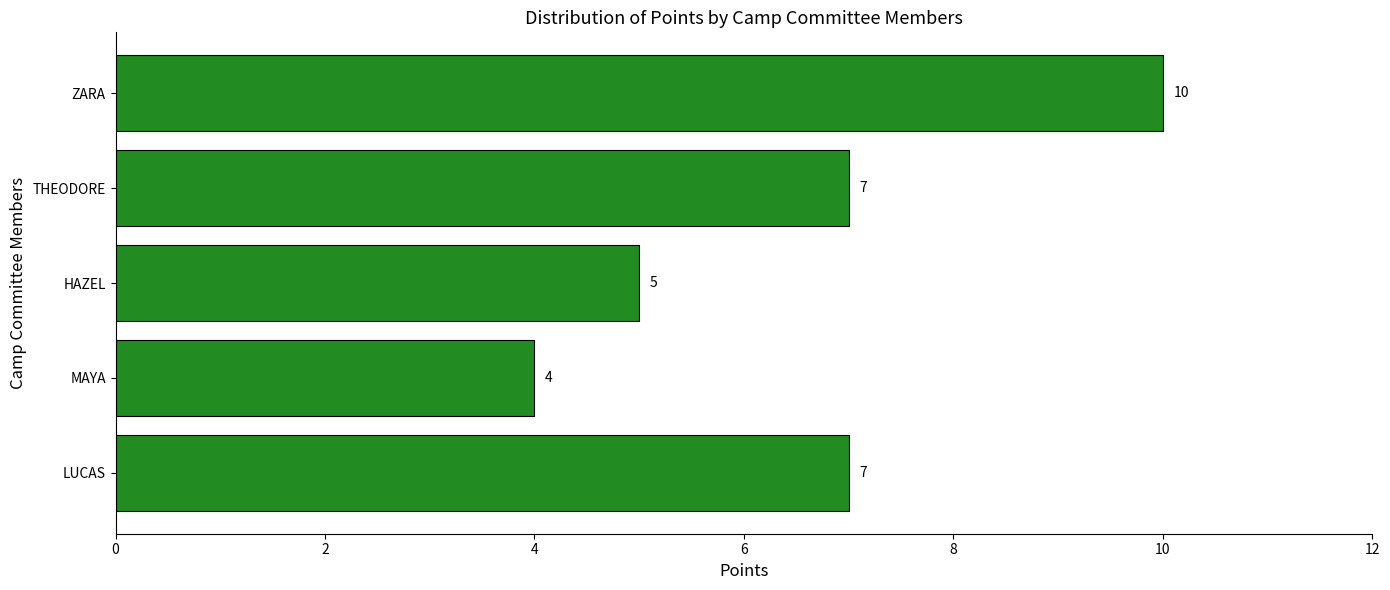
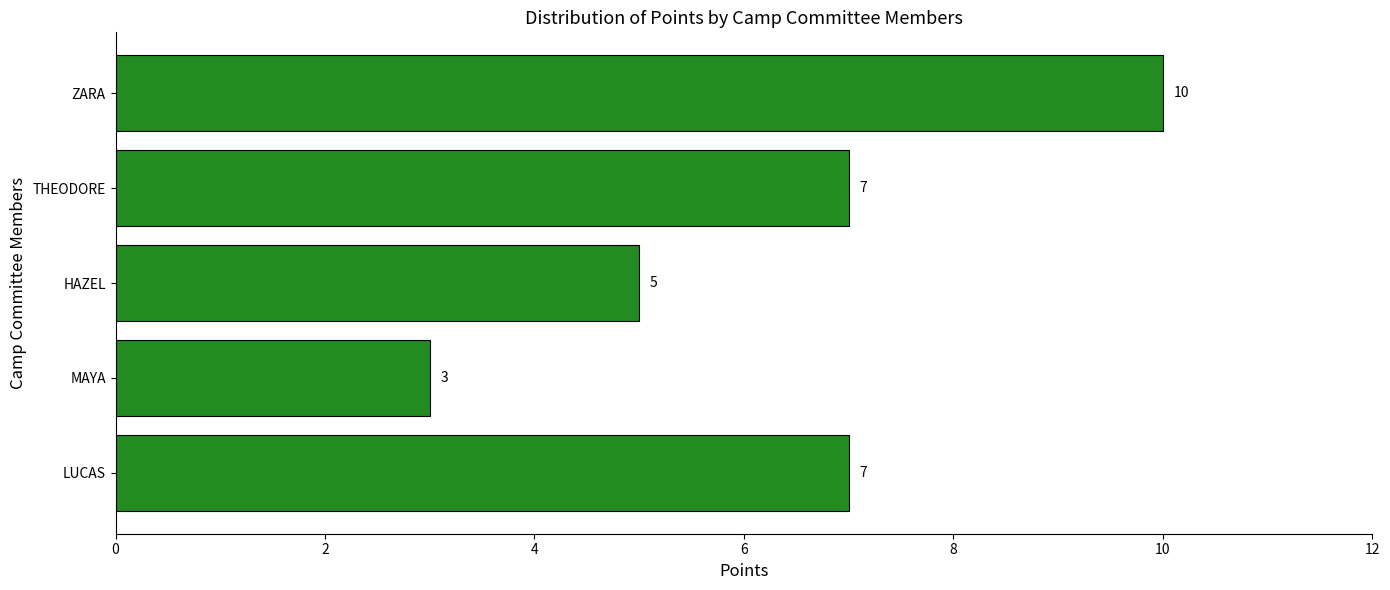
MAYA: 4 -> 3
